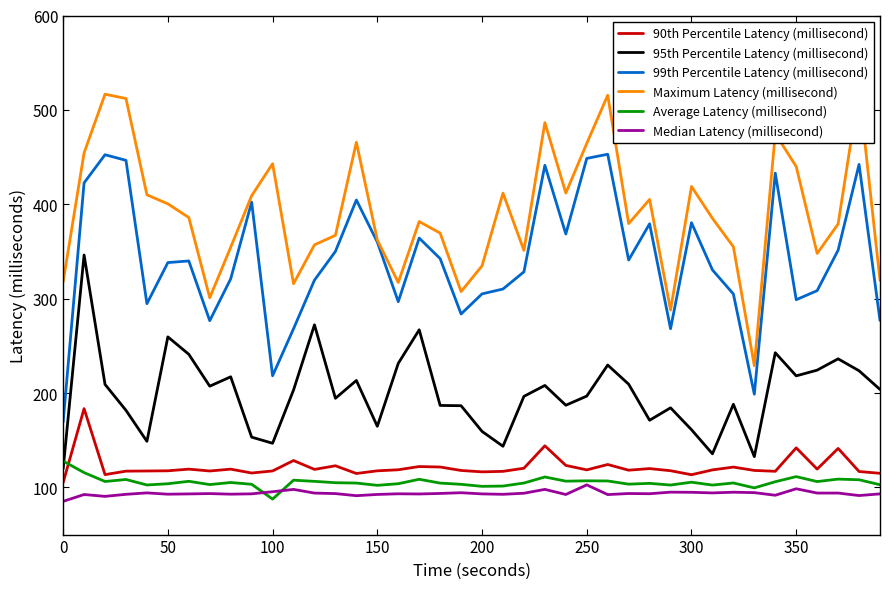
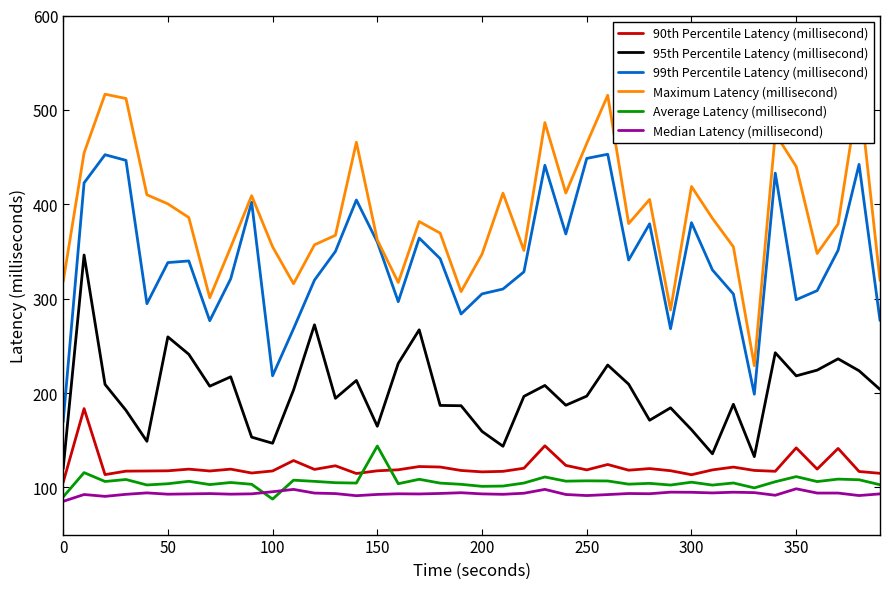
Average Latency (millisecond), 0: 130 -> 90
Maximum Latency (millisecond), 100: 440 -> 350
Average Latency (millisecond), 150: 100 -> 140
Maximum Latency (millisecond), 200: 330 -> 350
Median Latency (millisecond), 250: 100 -> 90
